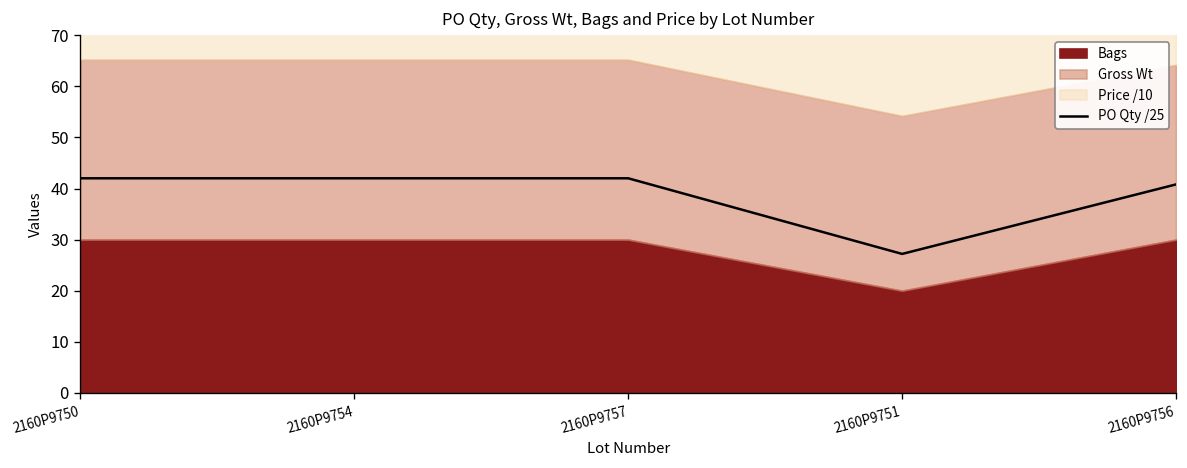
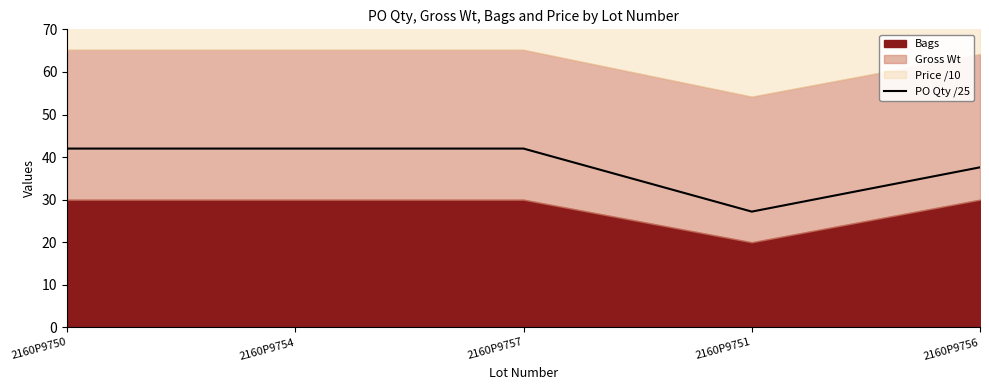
PO Qty /25, 2160P9756: 41 -> 38
